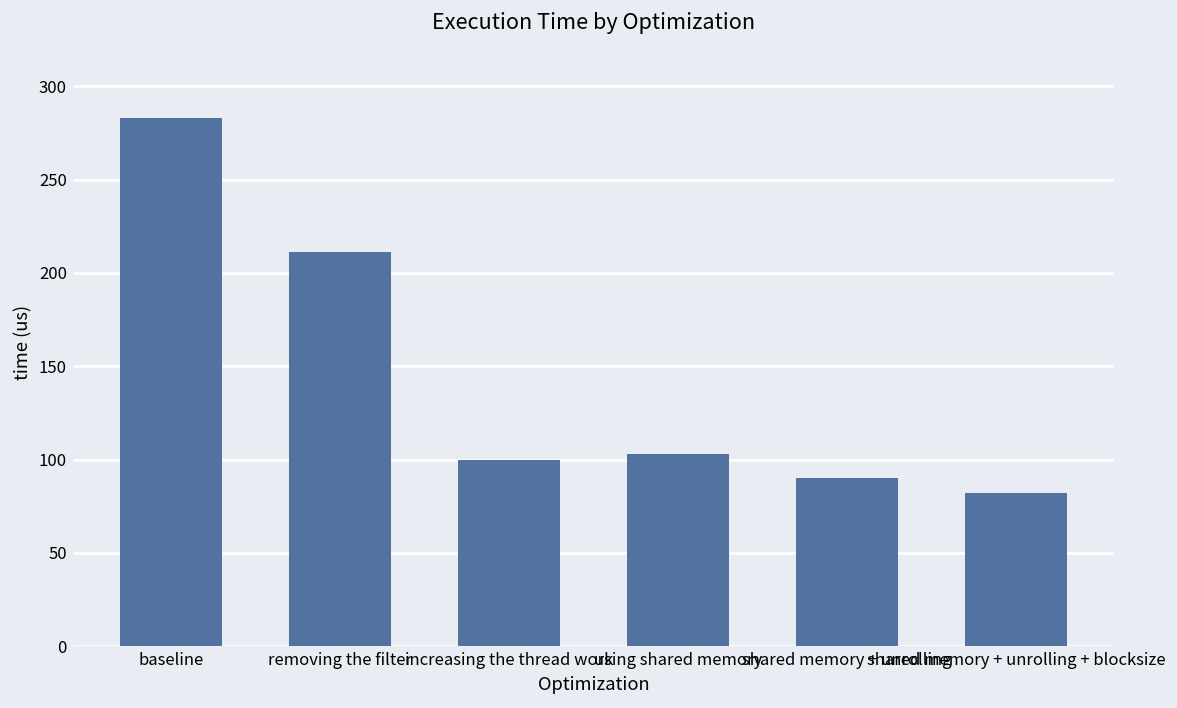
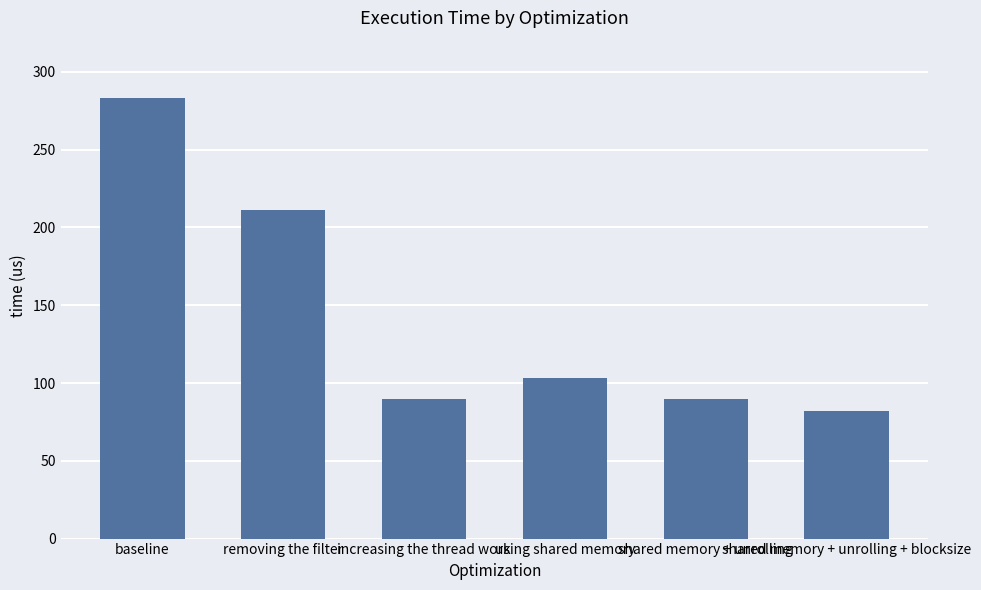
increasing the thread work: 100 -> 90
